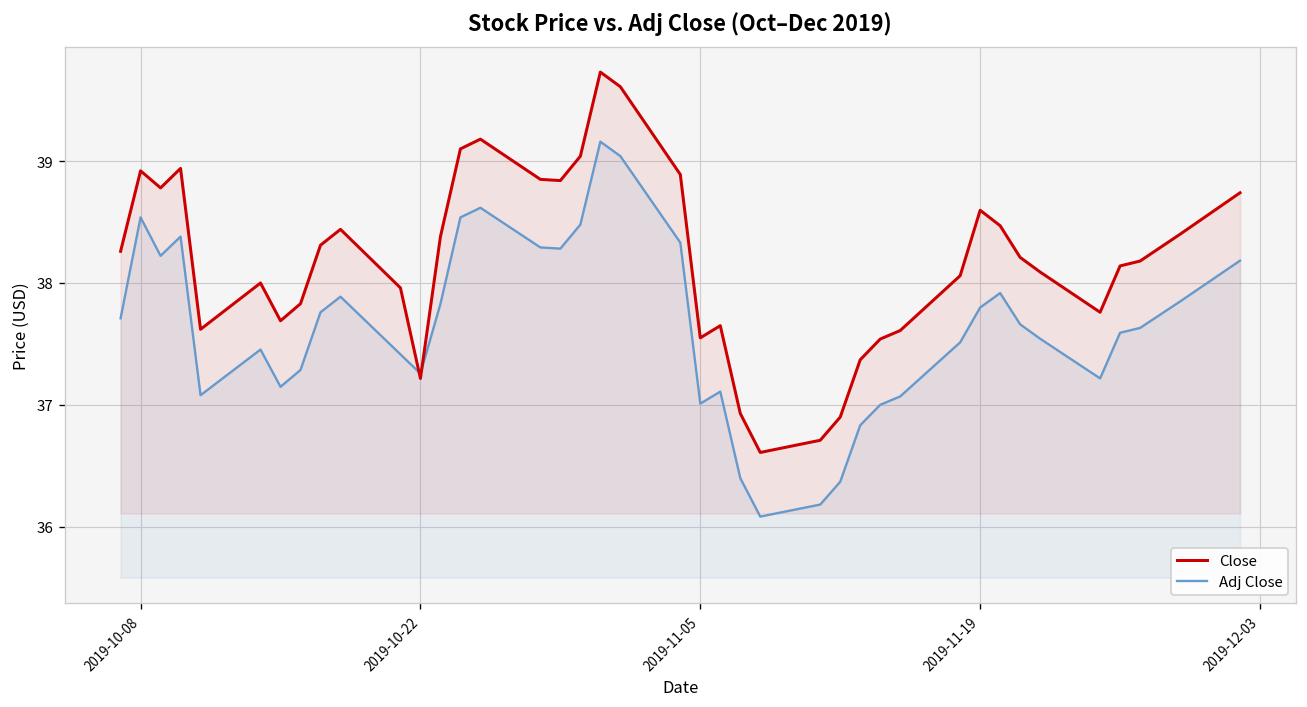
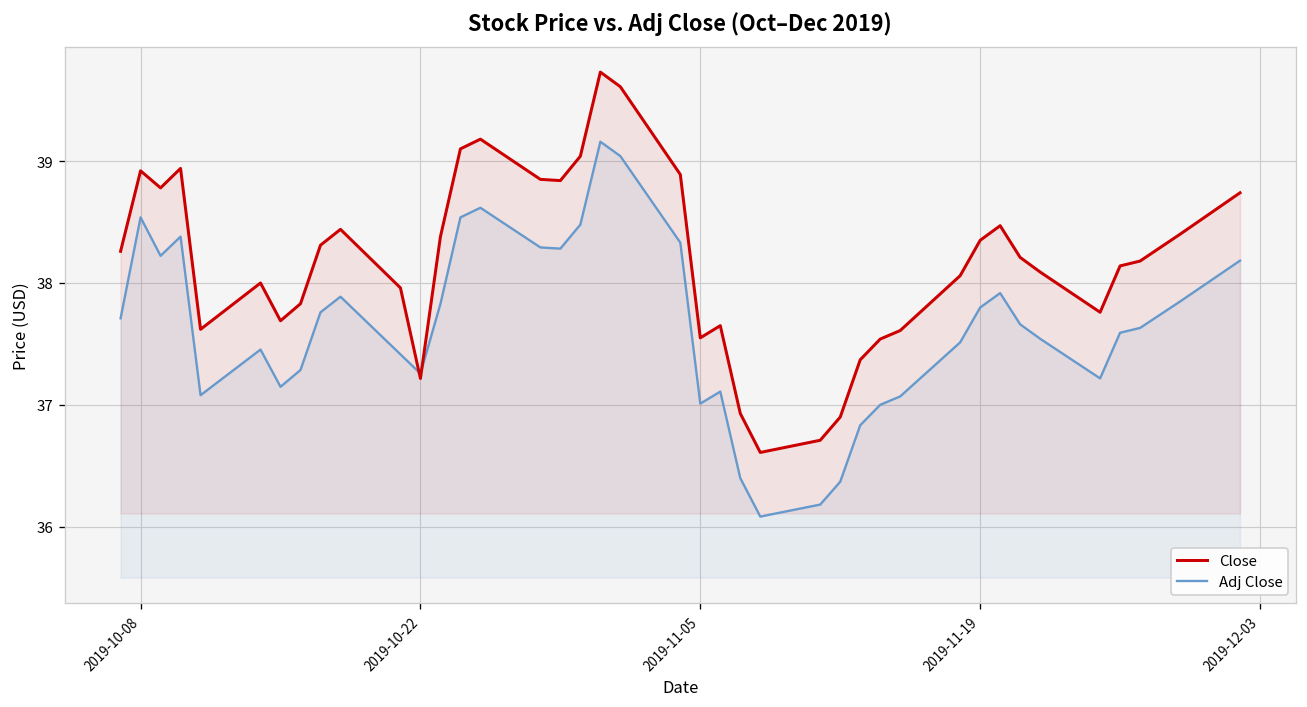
Close, 2019-11-19: 38.60 -> 38.35
